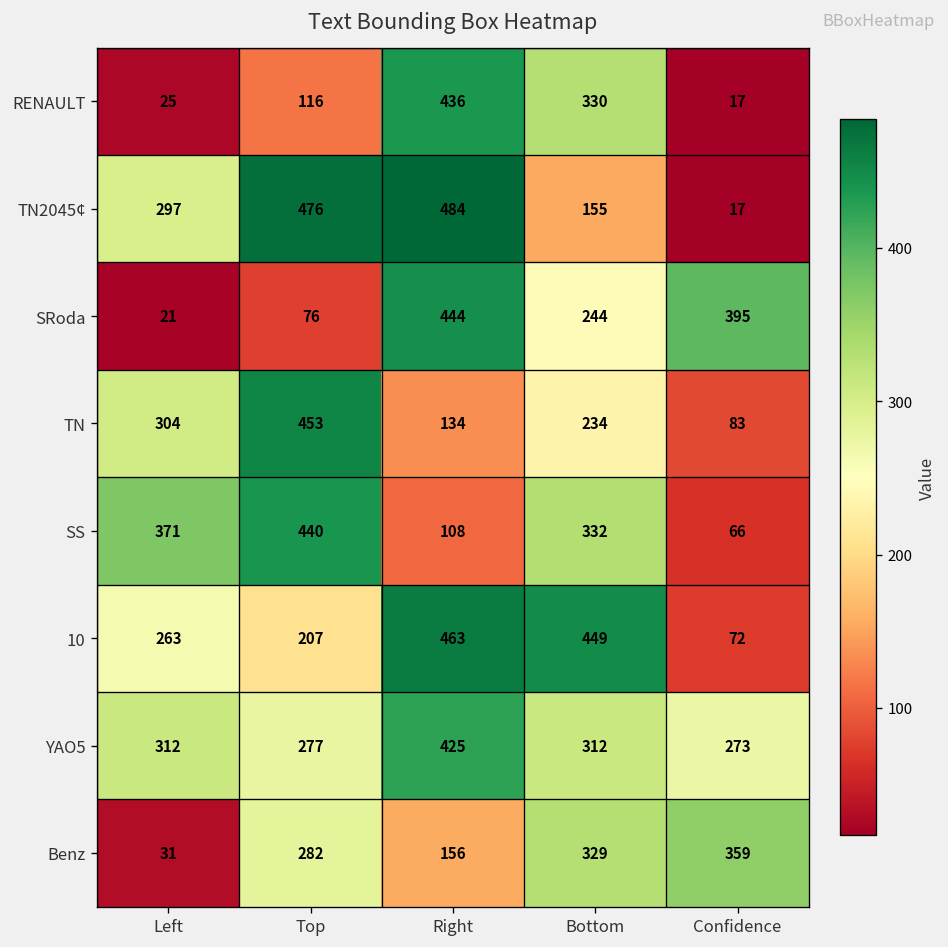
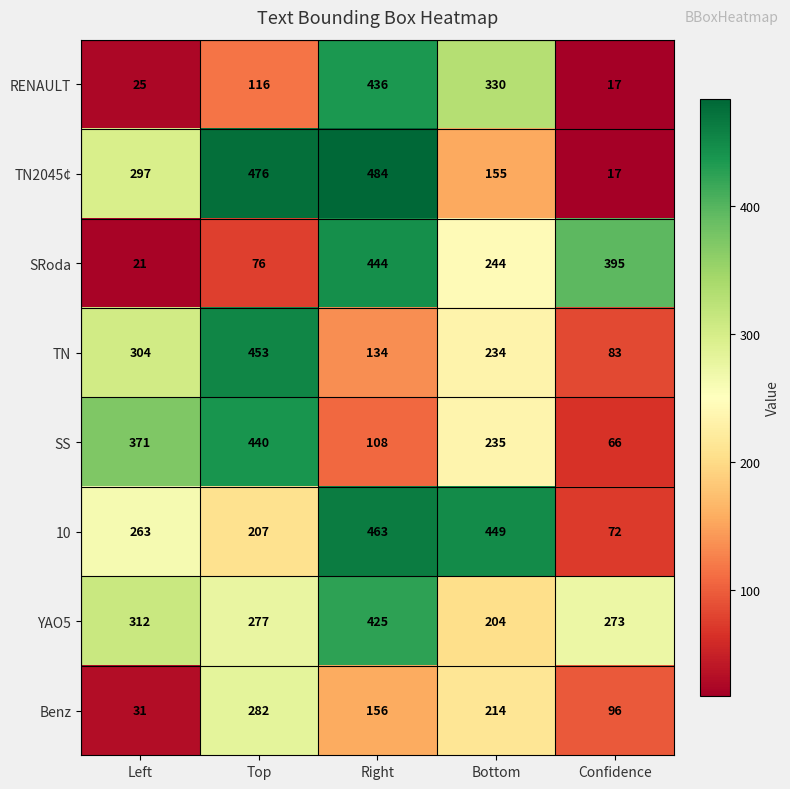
SS, Bottom: 332 -> 235
YAO5, Bottom: 312 -> 204
Benz, Bottom: 329 -> 214
Benz, Confidence: 359 -> 96
